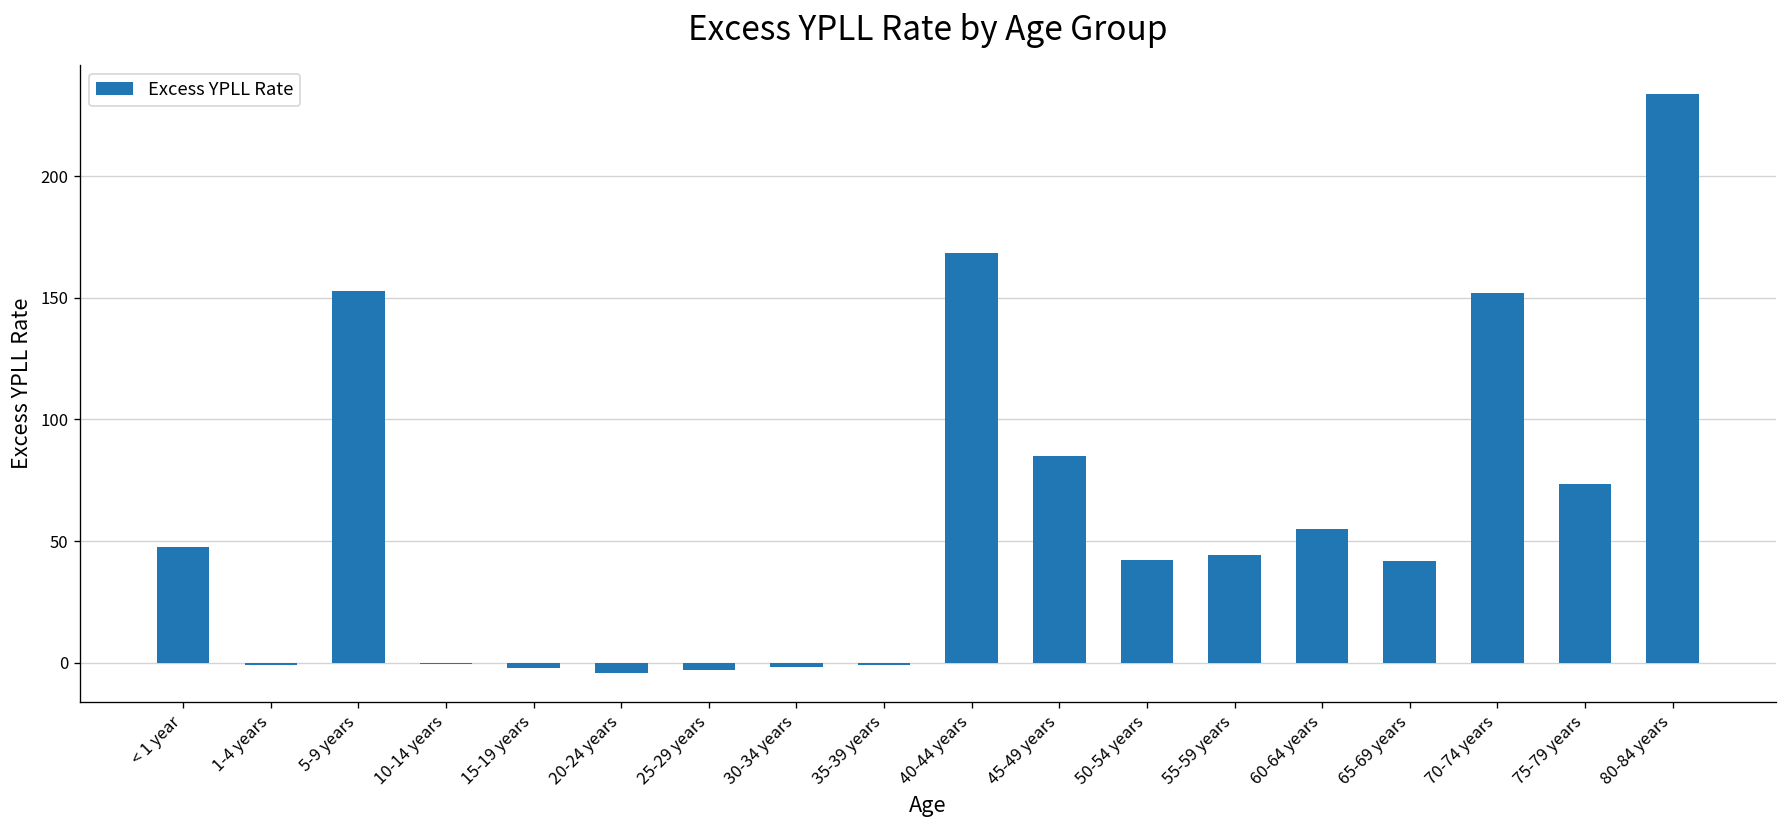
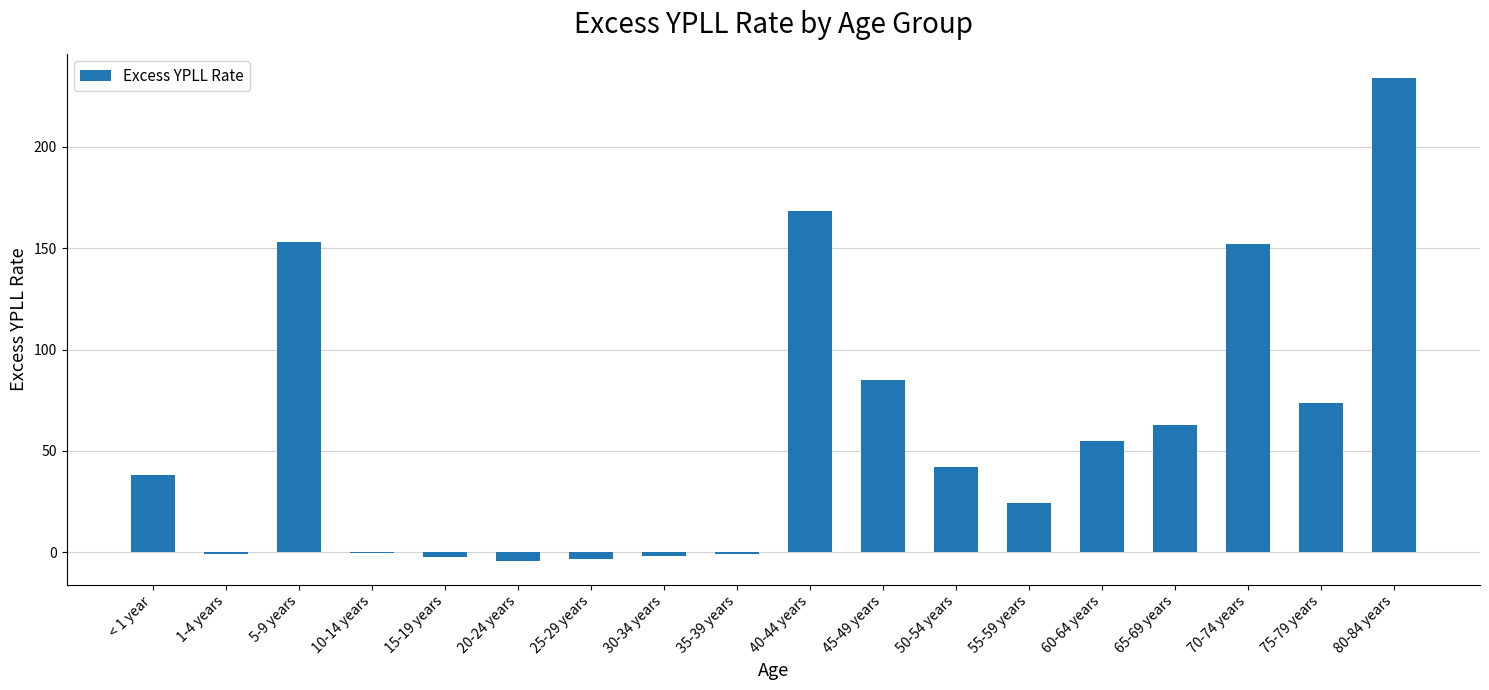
< 1 year: 48 -> 38
55-59 years: 44 -> 24
65-69 years: 42 -> 63
